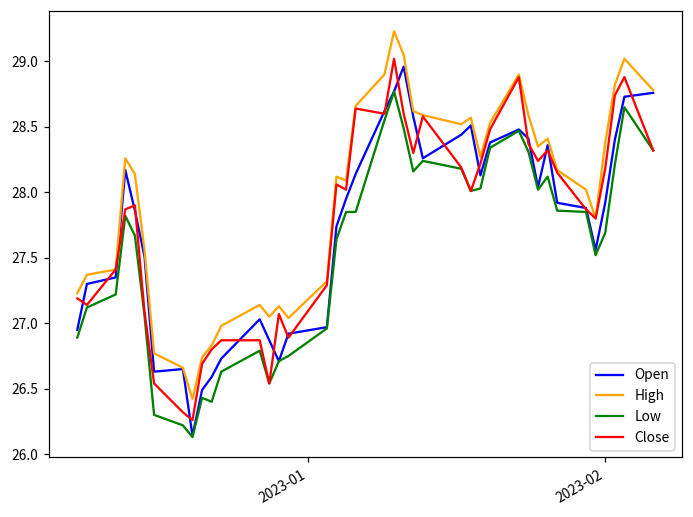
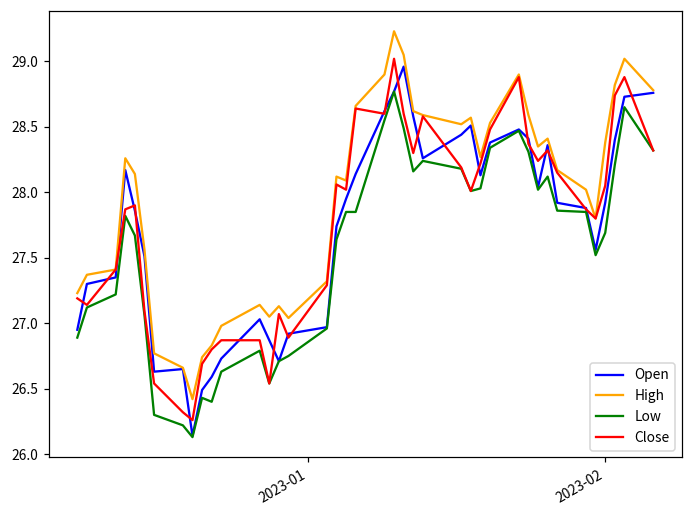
Close, 2023-02: 28.18 -> 28.05
